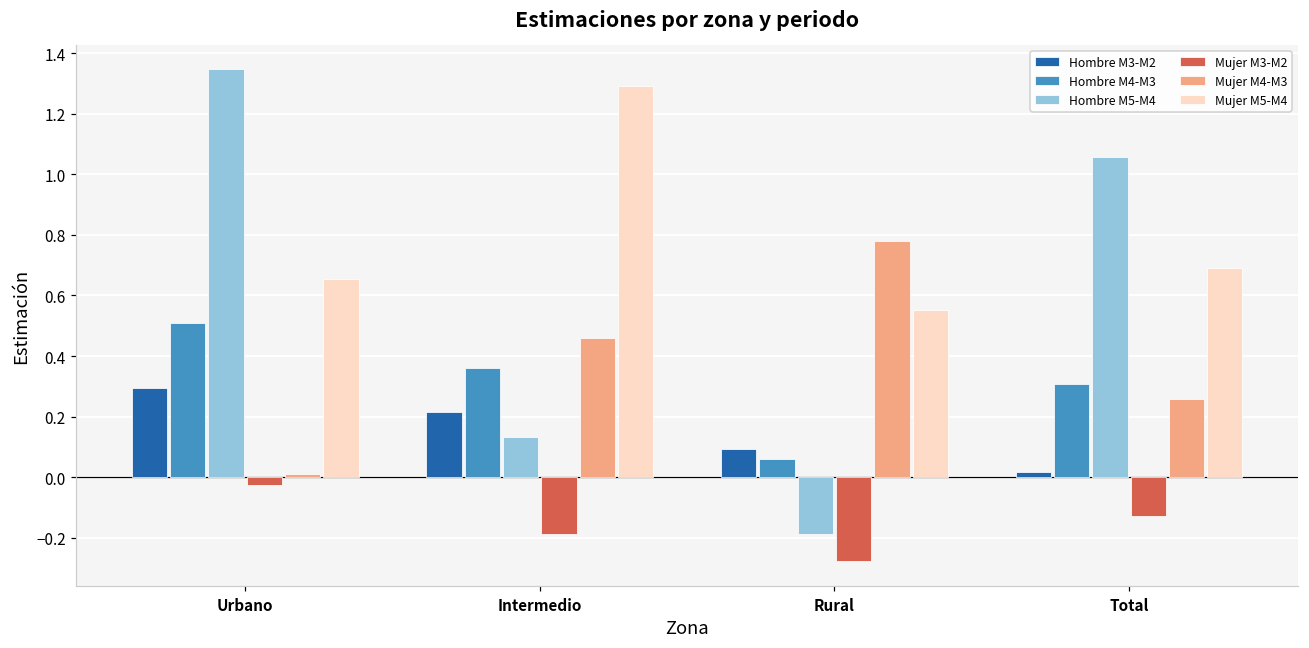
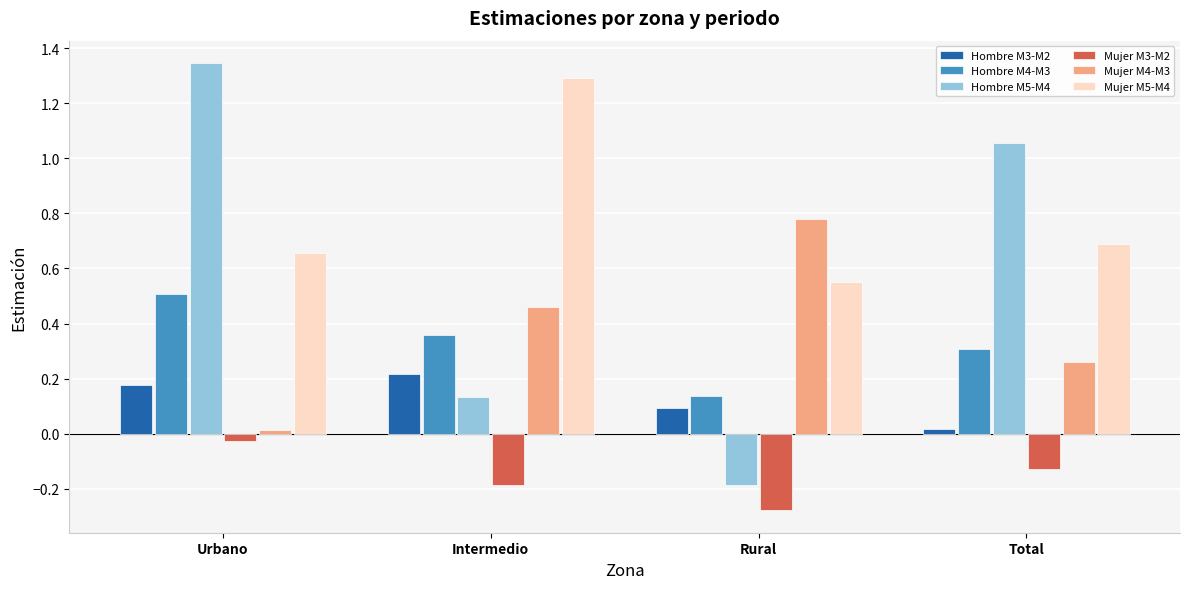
Hombre M3-M2, Urbano: 0.29 -> 0.18
Hombre M4-M3, Rural: 0.06 -> 0.14
